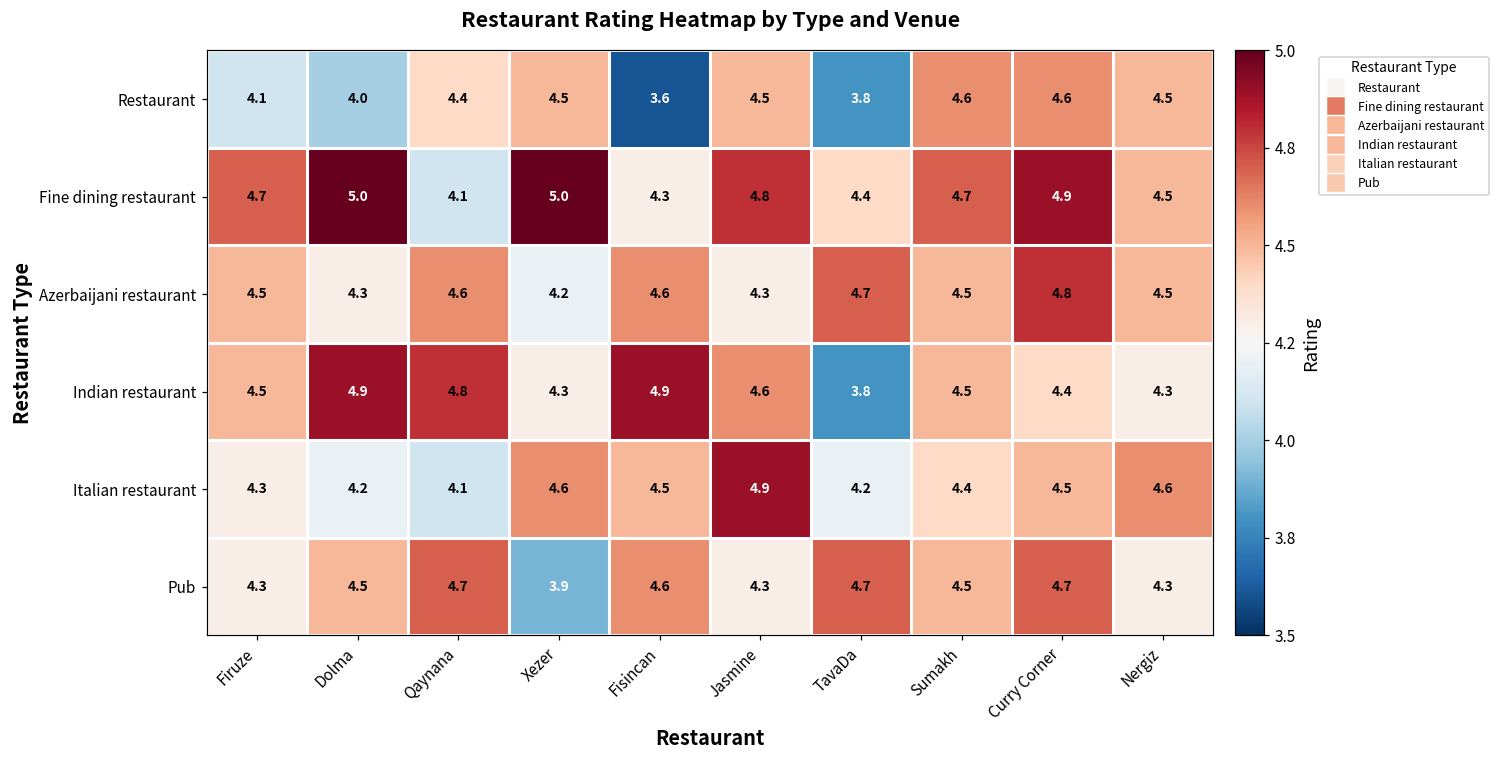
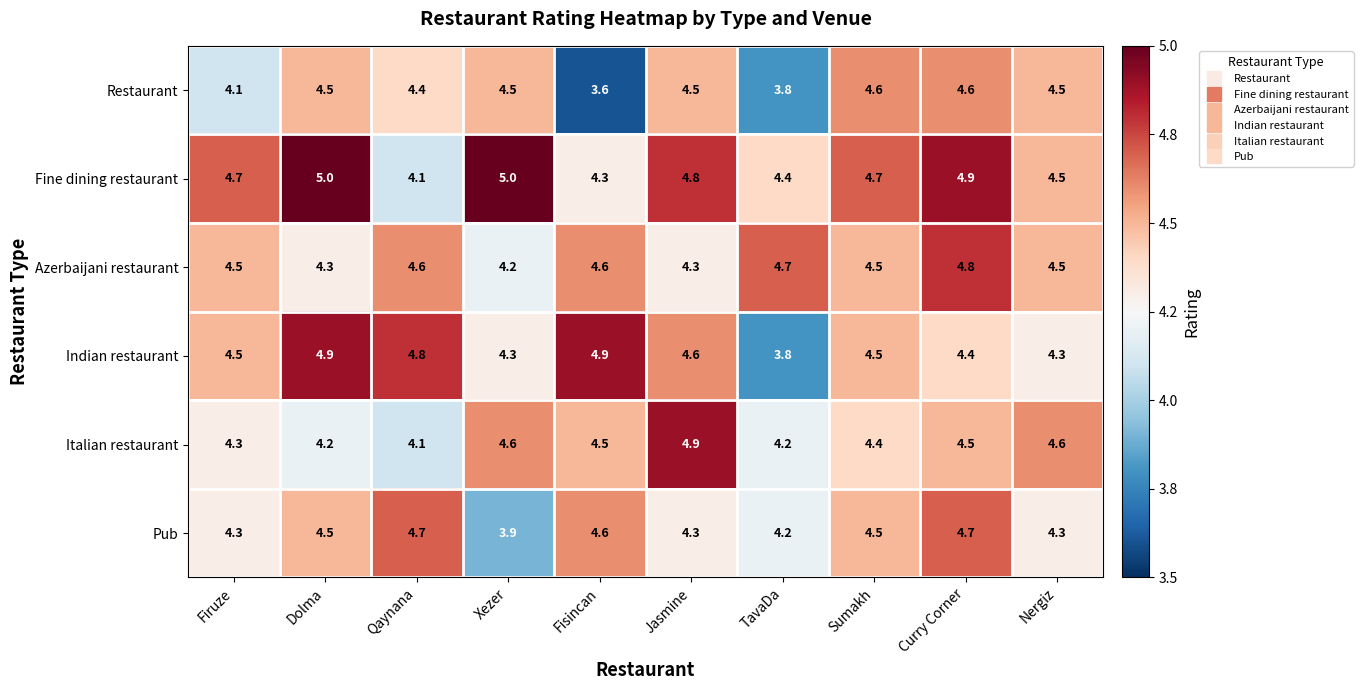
Restaurant, Dolma: 4.0 -> 4.5
Pub, TavaDa: 4.7 -> 4.2
